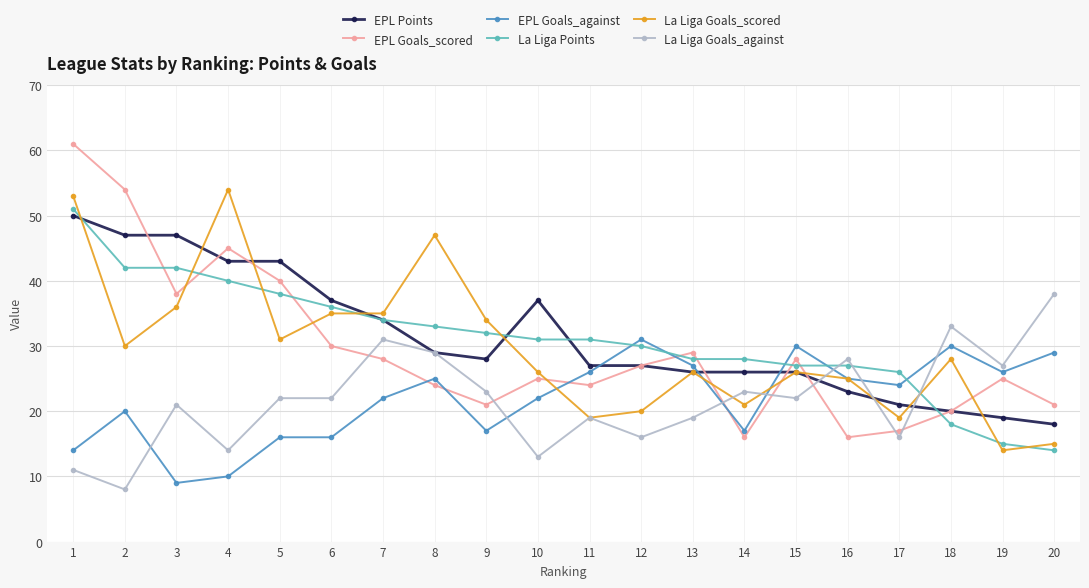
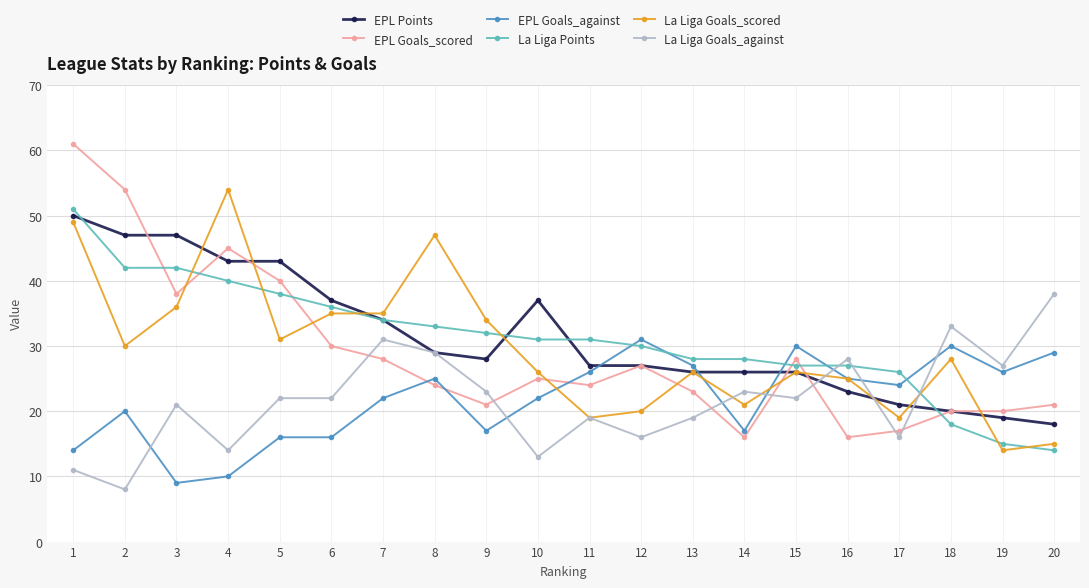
La Liga Goals_scored, 1: 53 -> 49
EPL Goals_scored, 13: 29 -> 23
EPL Goals_scored, 19: 25 -> 20
